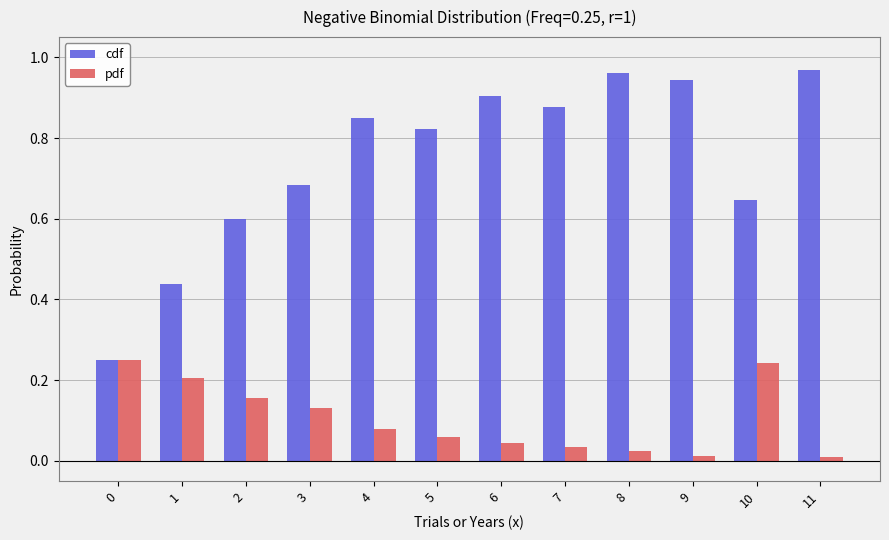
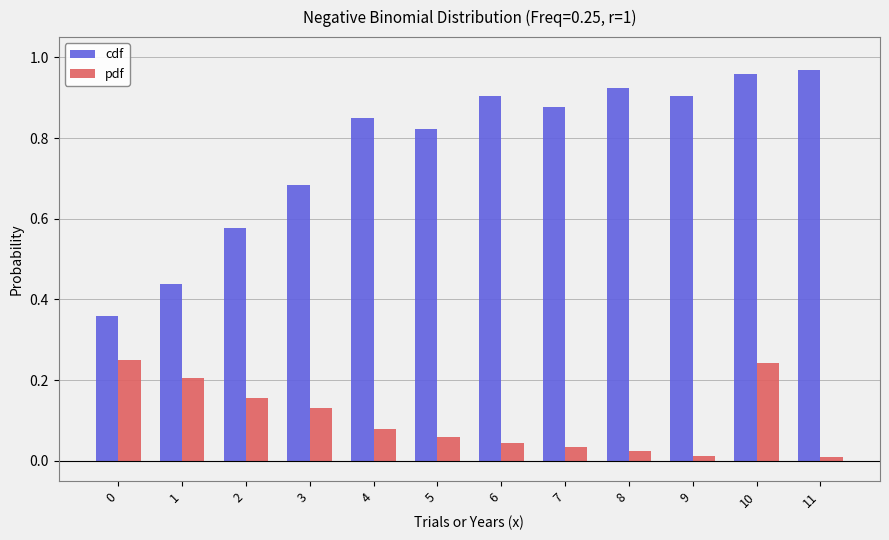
cdf, 0: 0.25 -> 0.36
cdf, 2: 0.60 -> 0.58
cdf, 8: 0.96 -> 0.92
cdf, 9: 0.94 -> 0.90
cdf, 10: 0.65 -> 0.96
